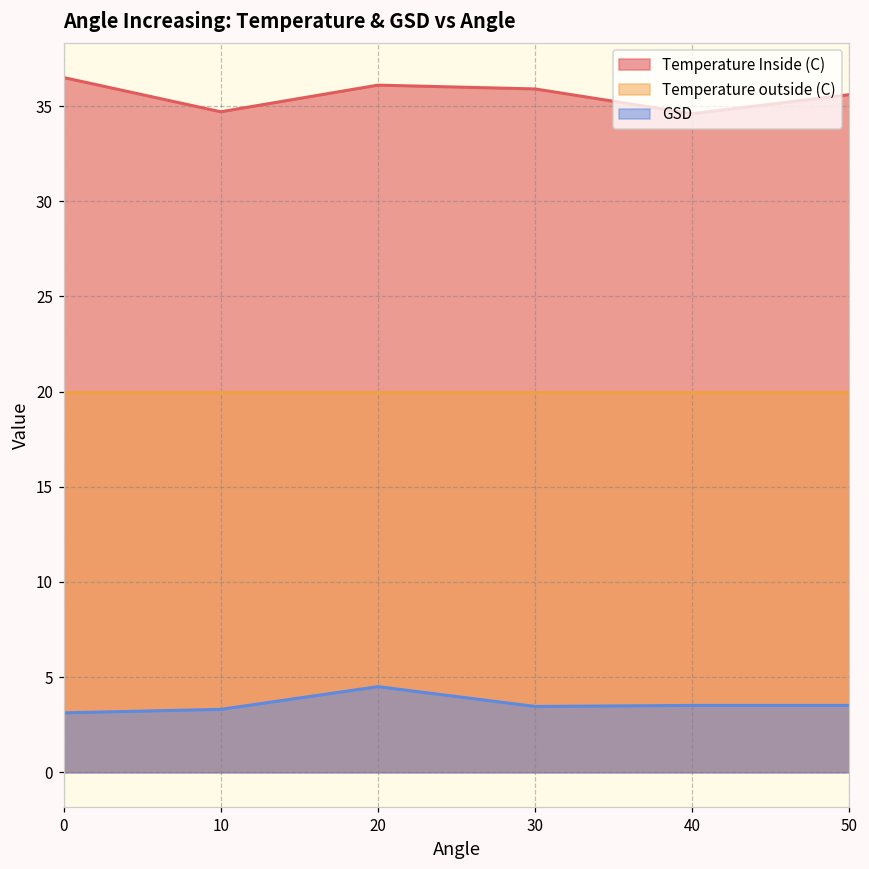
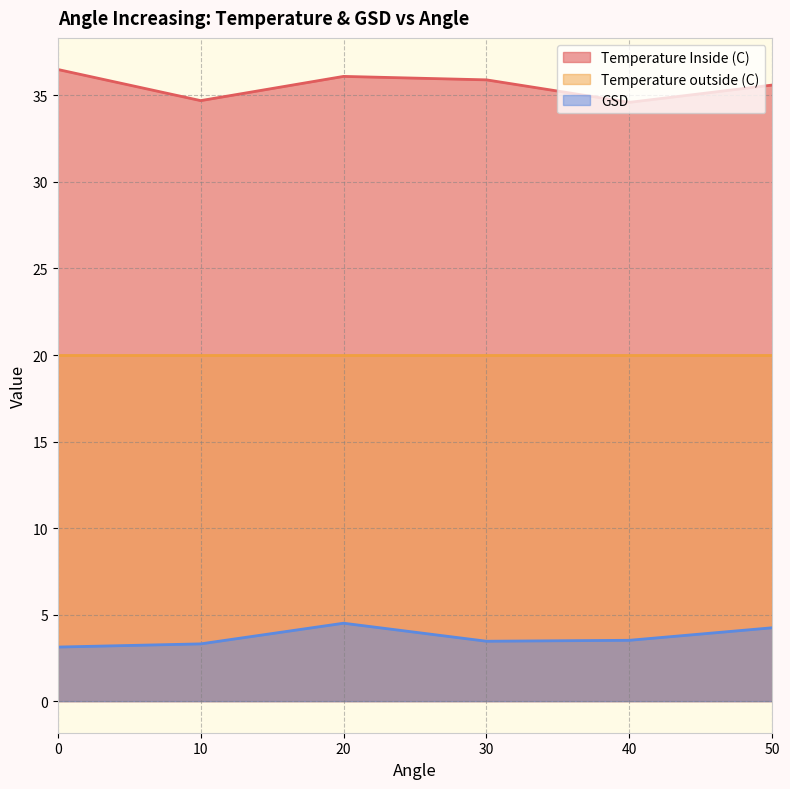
GSD, 50: 3.5 -> 4.2
